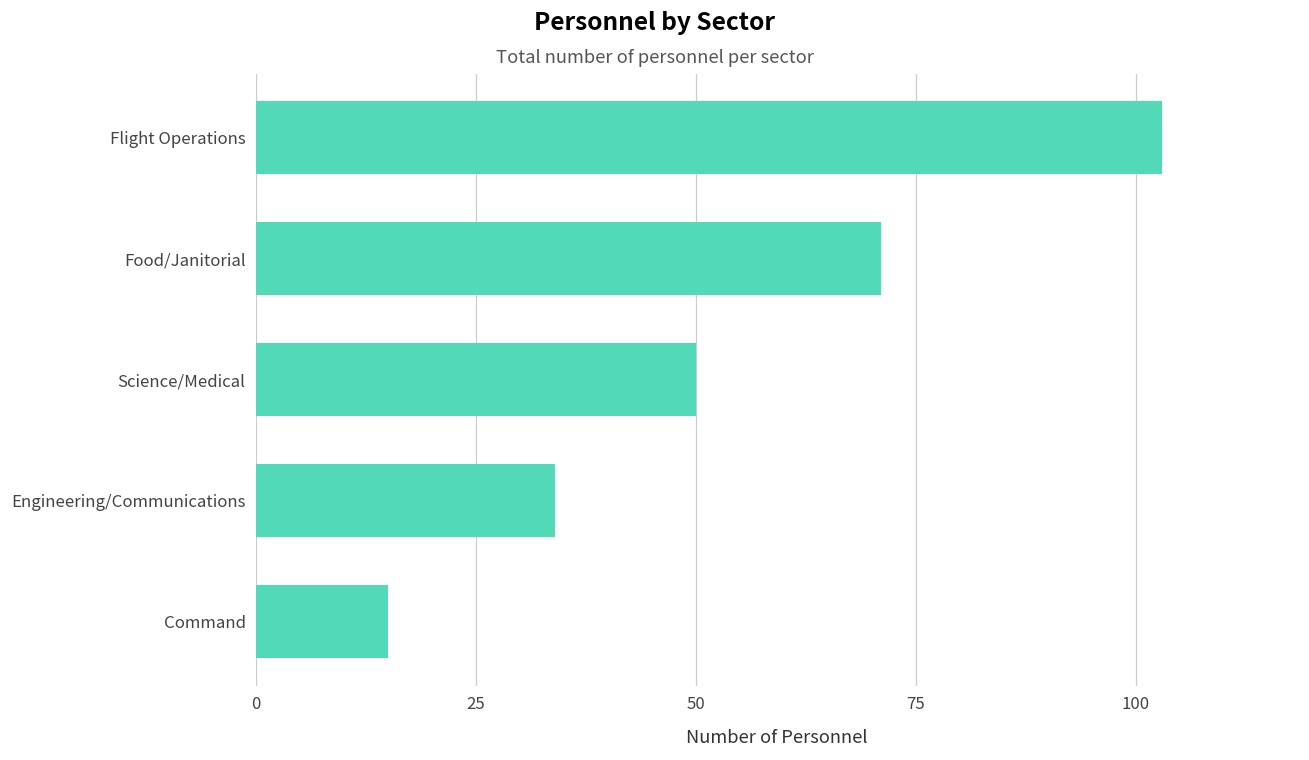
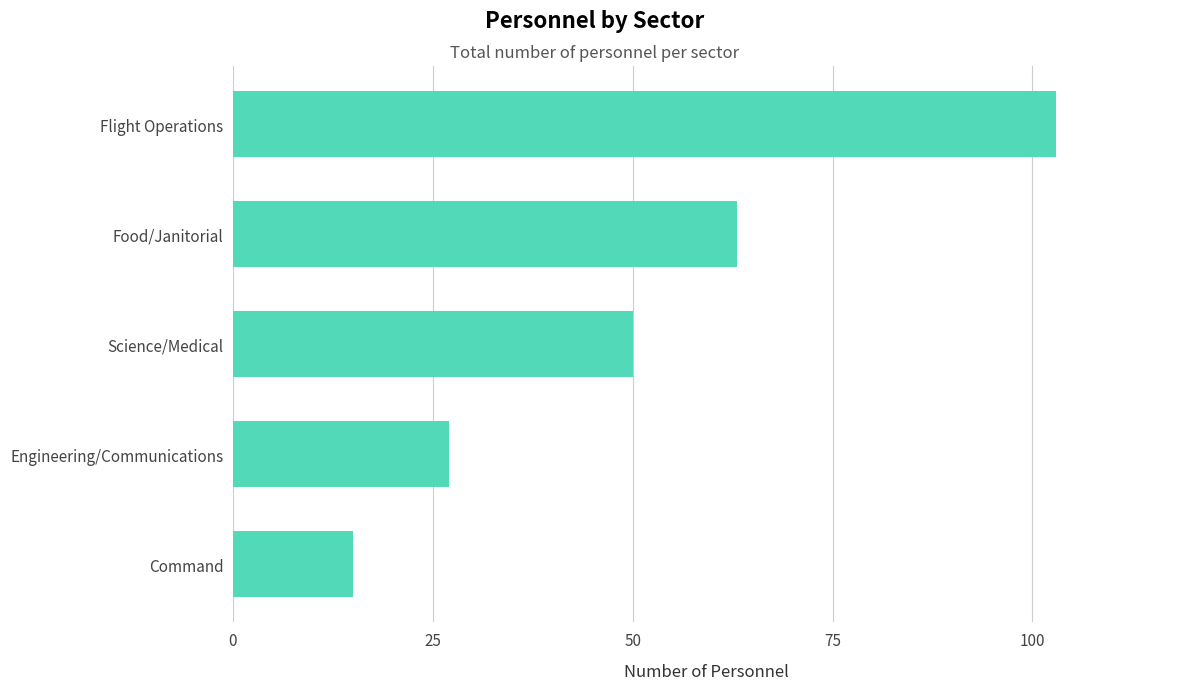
Food/Janitorial: 71 -> 63
Engineering/Communications: 34 -> 27
